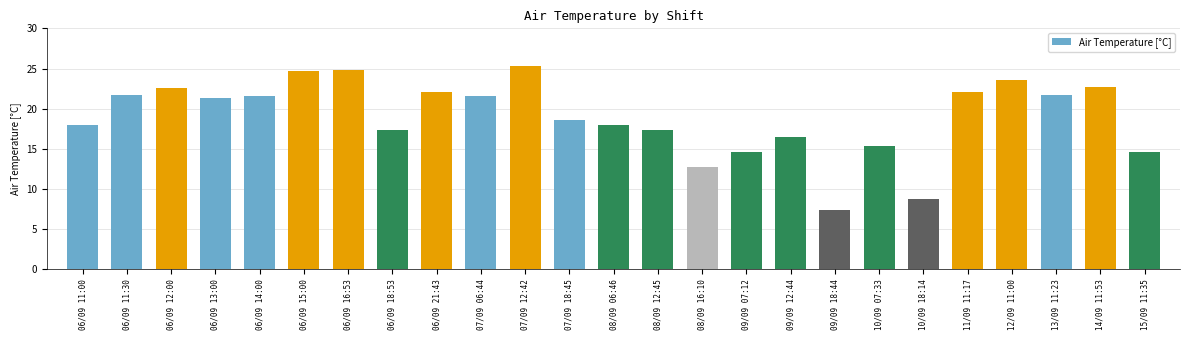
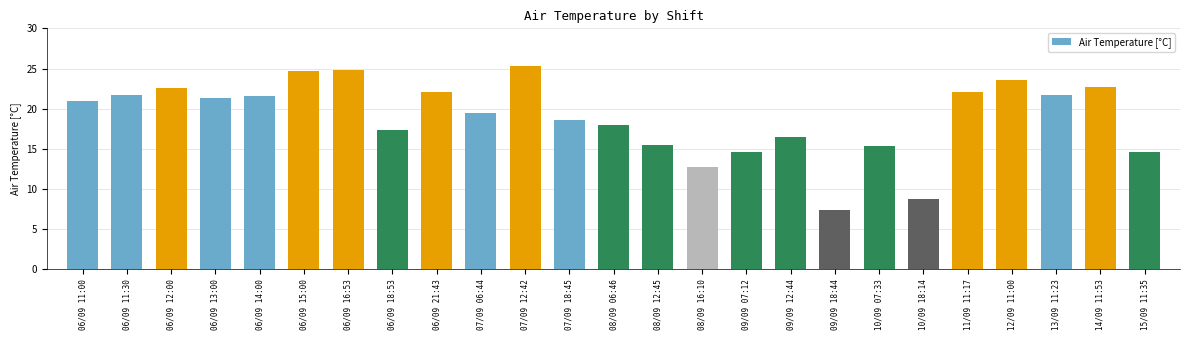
06/09 11:00: 18 -> 21
07/09 06:44: 22 -> 20
08/09 12:45: 17 -> 15
